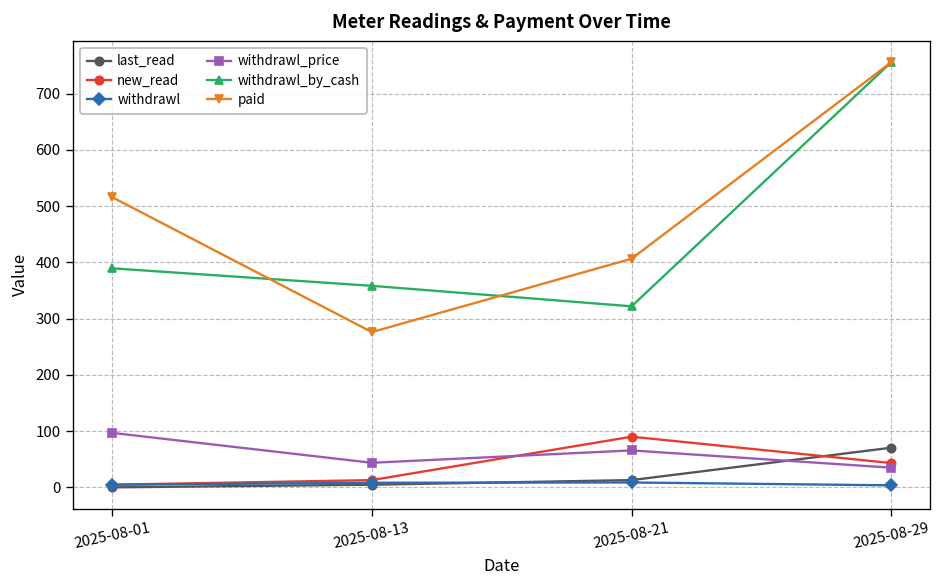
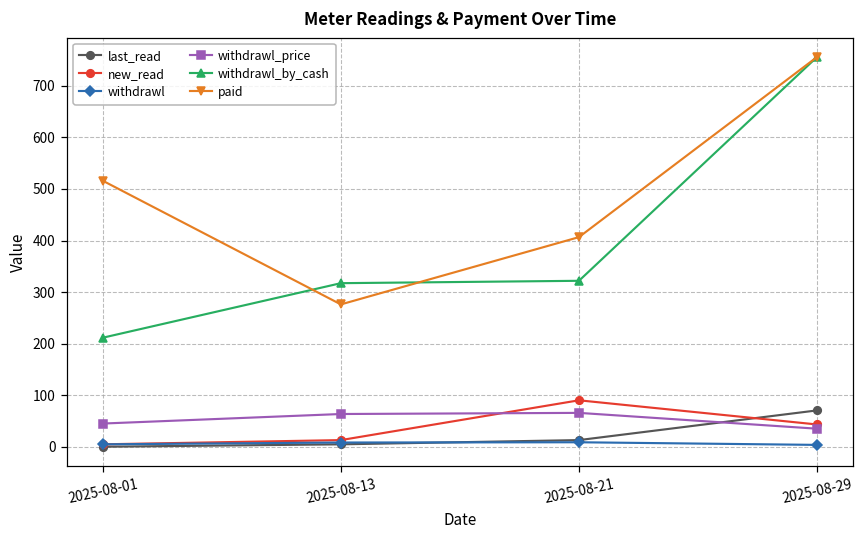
withdrawl_price, 2025-08-01: 100 -> 50
withdrawl_by_cash, 2025-08-01: 390 -> 210
withdrawl_price, 2025-08-13: 40 -> 60
withdrawl_by_cash, 2025-08-13: 360 -> 320
